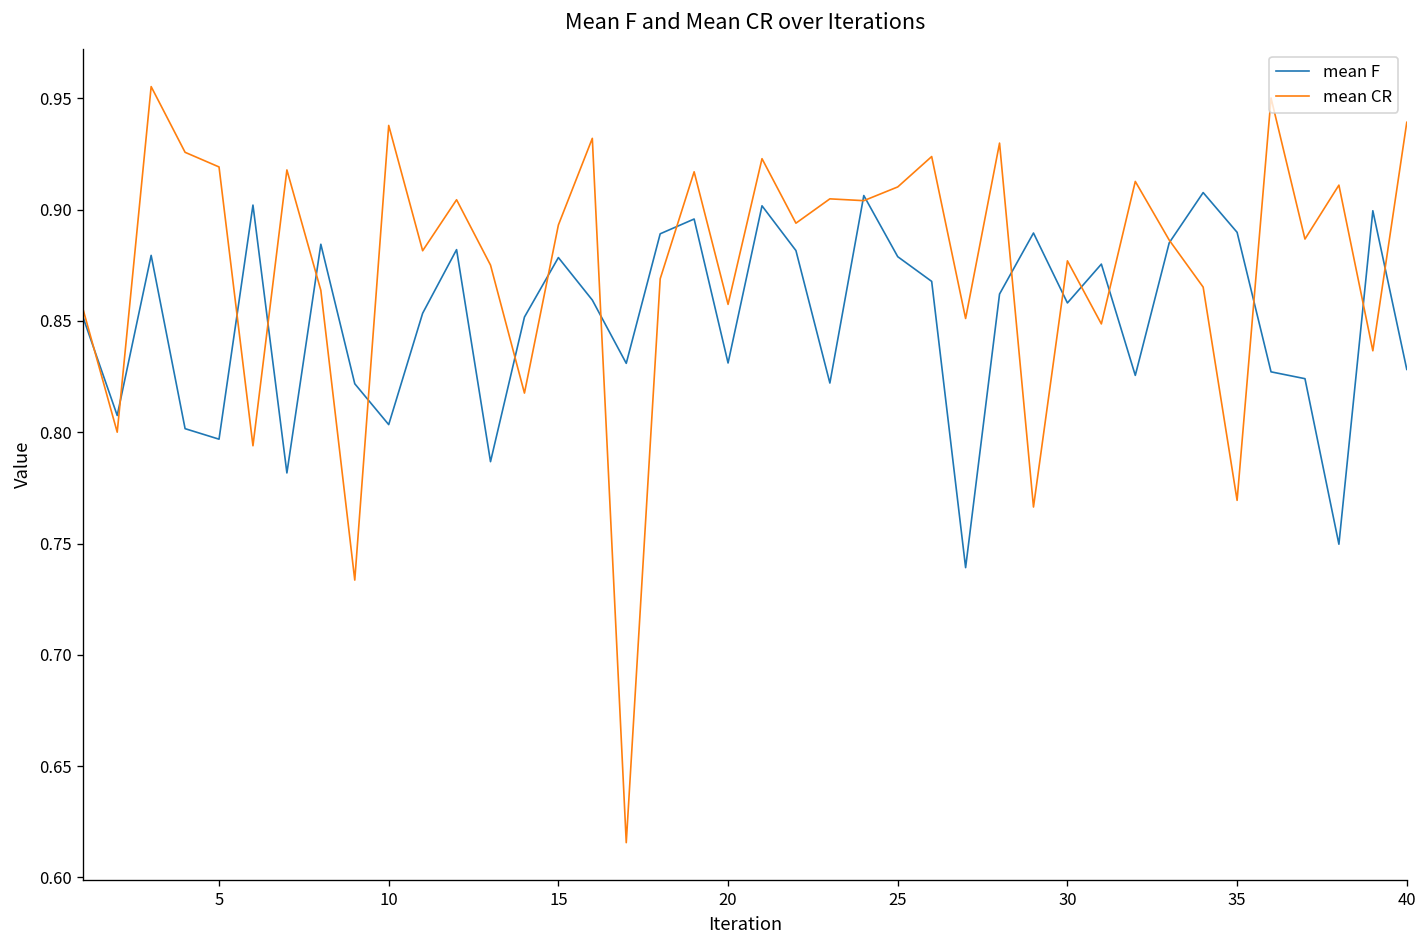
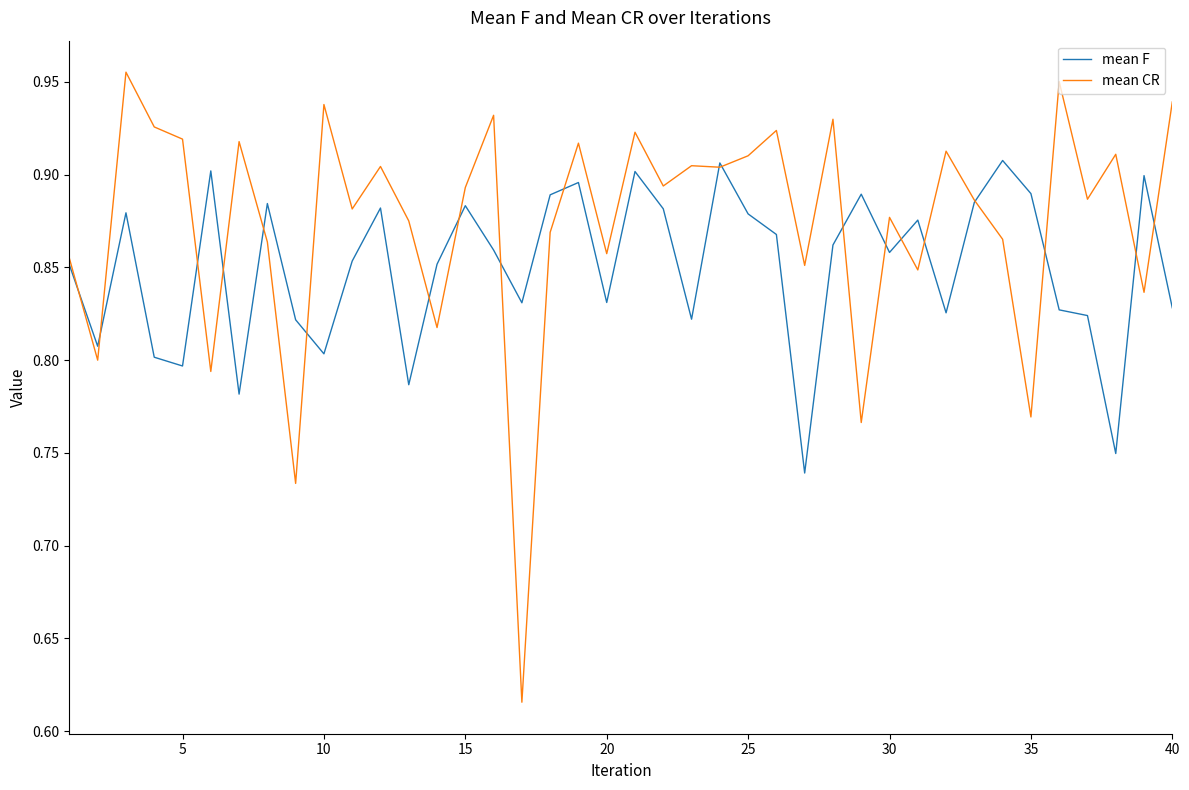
mean F, 15: 0.878 -> 0.883
